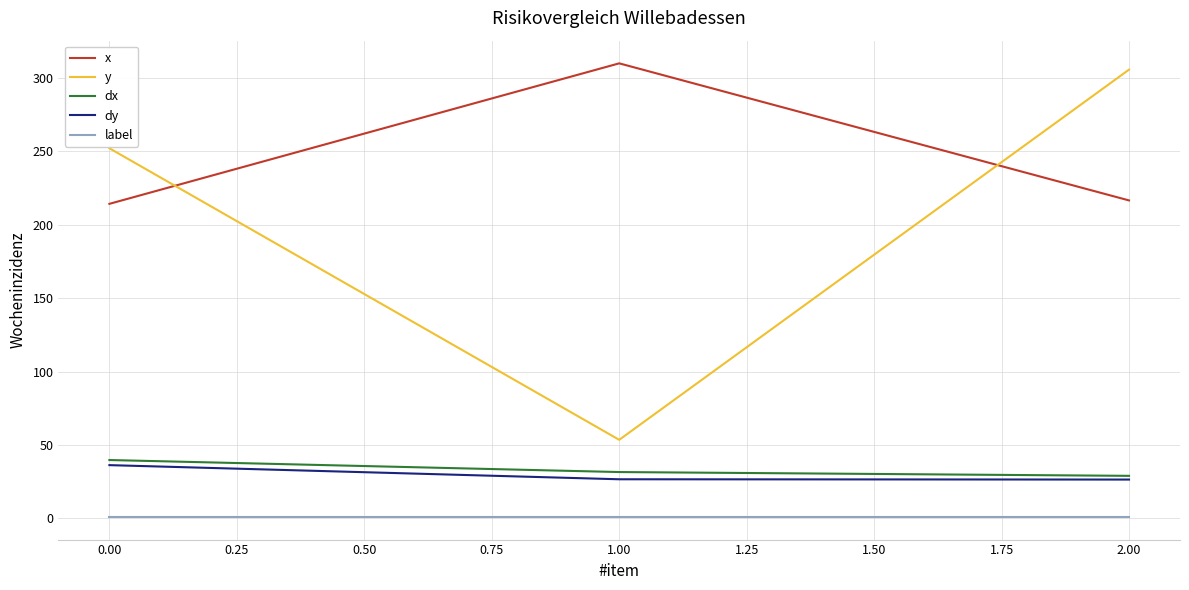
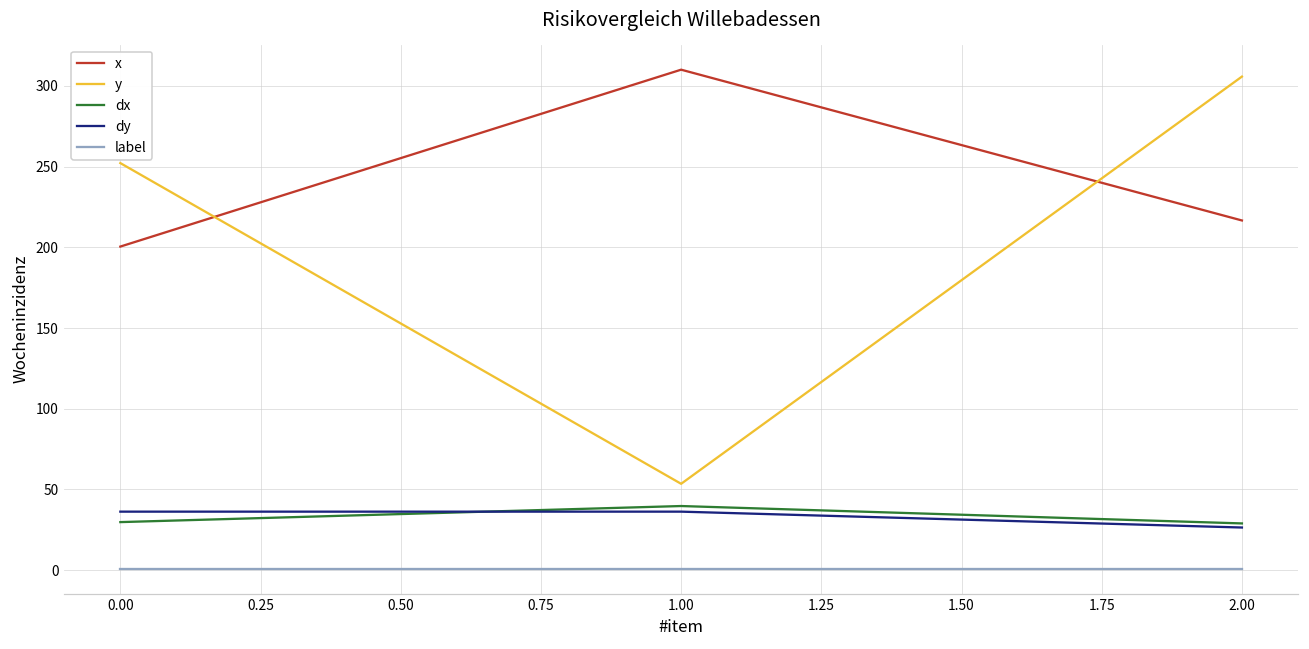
x, 0.00: 214 -> 200
dx, 0.00: 40 -> 30
dx, 1.00: 32 -> 40
dy, 1.00: 27 -> 36
